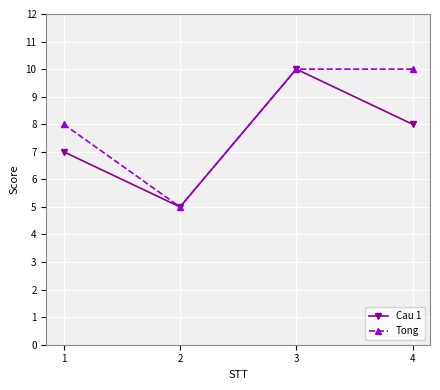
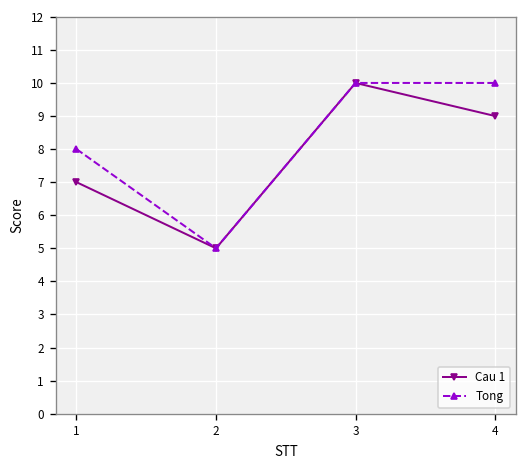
Cau 1, 4: 8 -> 9
